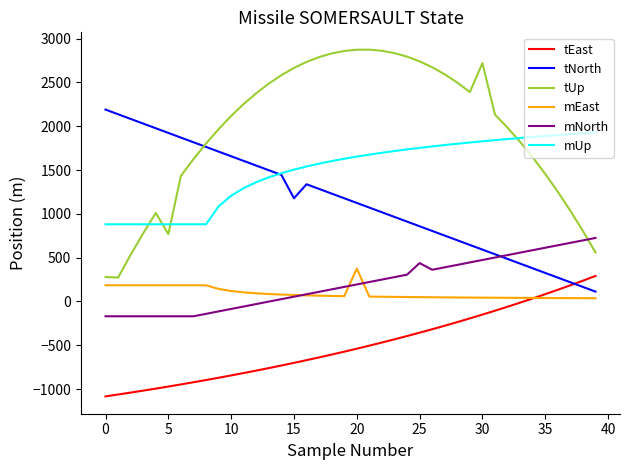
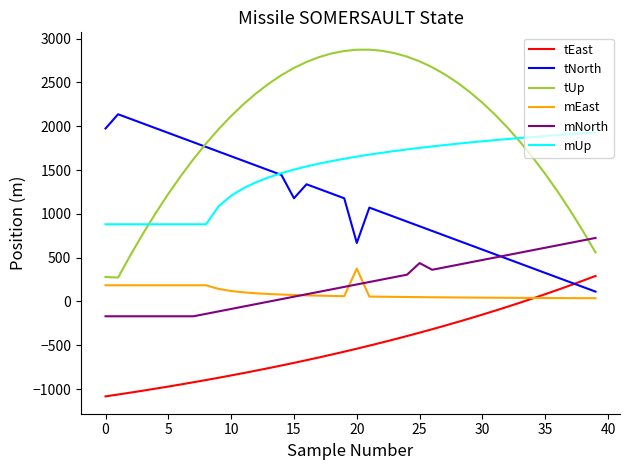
tNorth, 0: 2200 -> 2000
tUp, 5: 800 -> 1200
tNorth, 20: 1100 -> 700
tUp, 30: 2700 -> 2300
